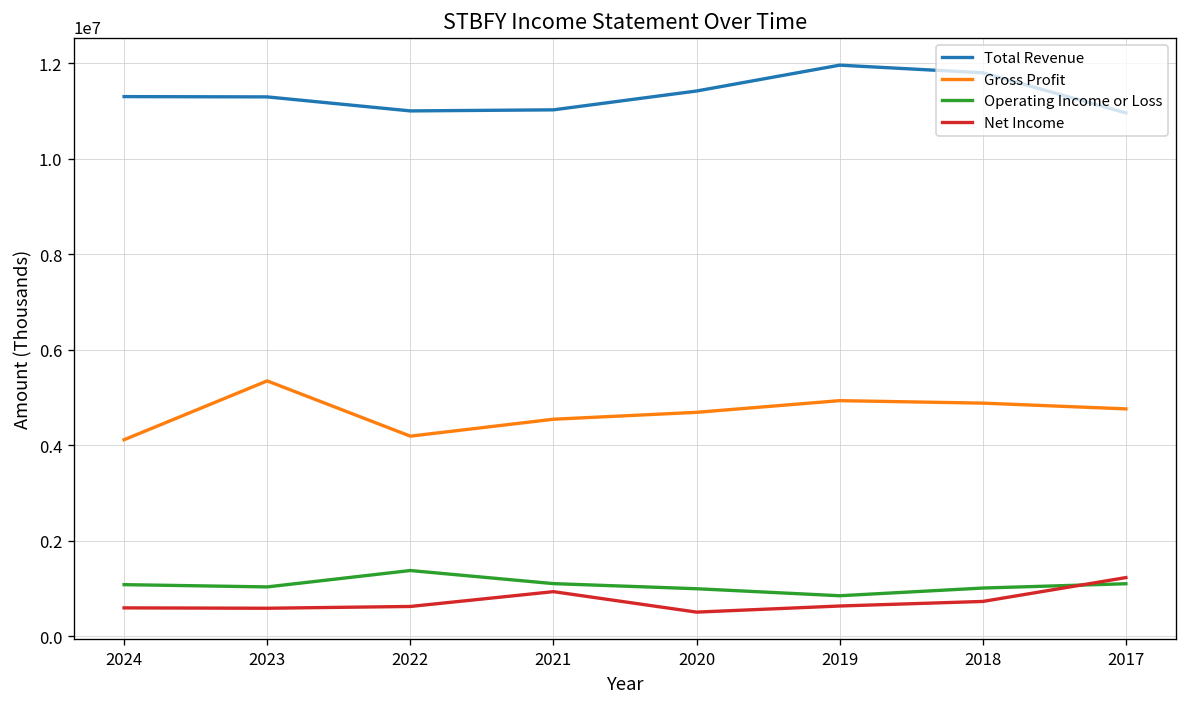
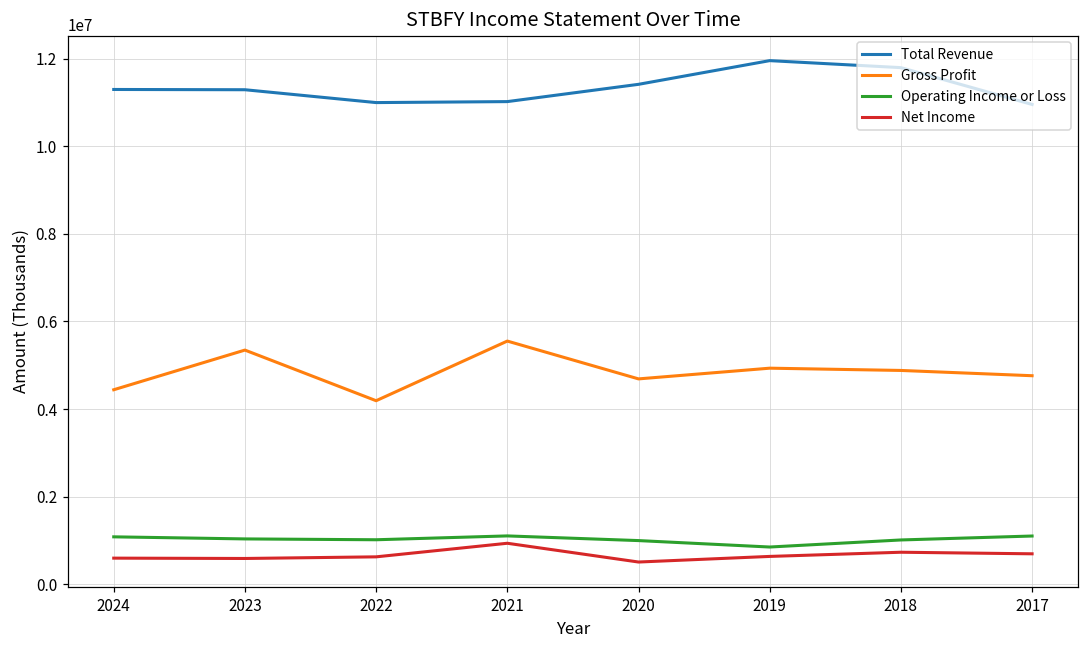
Gross Profit, 2024: 4100000 -> 4400000
Operating Income or Loss, 2022: 1400000 -> 1000000
Gross Profit, 2021: 4500000 -> 5600000
Net Income, 2017: 1200000 -> 700000
